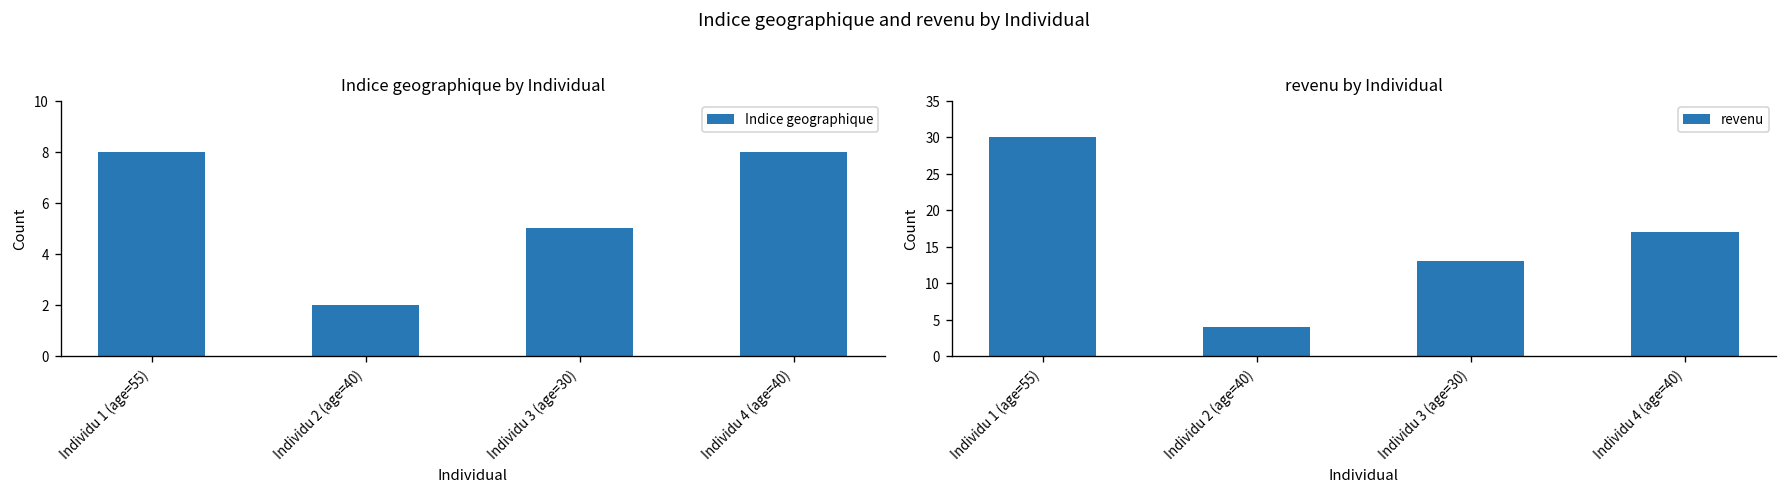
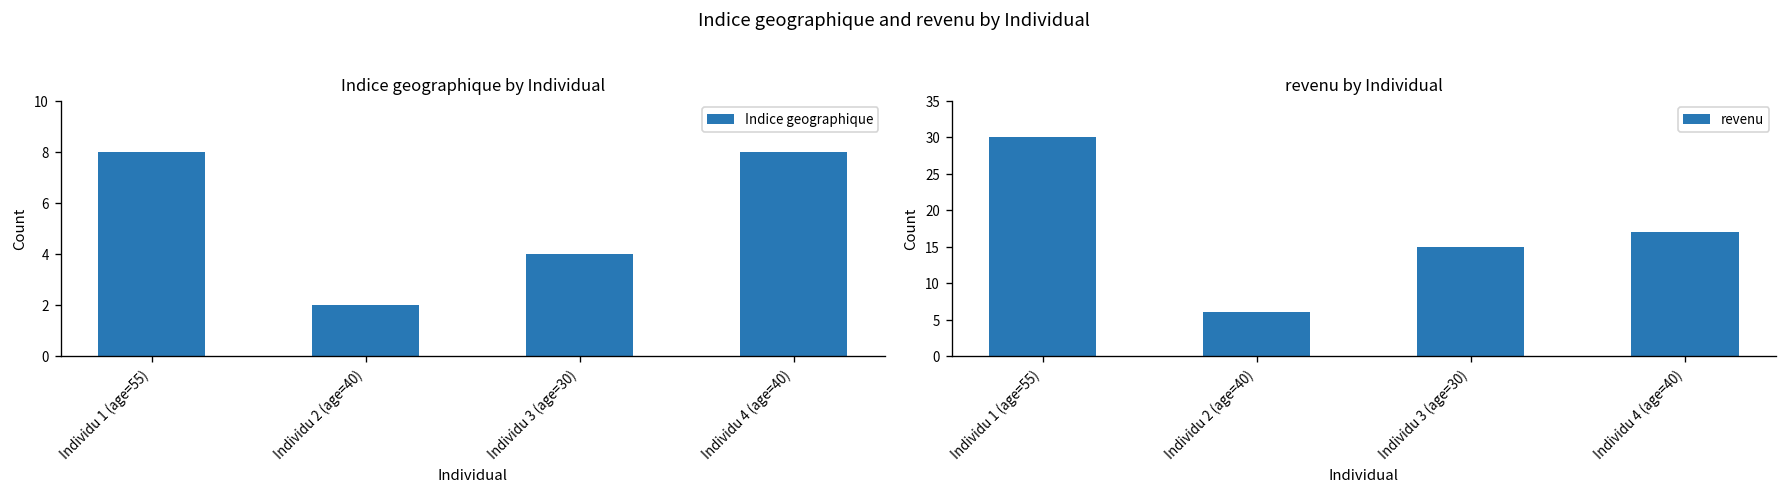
Indice geographique by Individual, Individu 3 (age=30): 5 -> 4
revenu by Individual, Individu 2 (age=40): 4 -> 6
revenu by Individual, Individu 3 (age=30): 13 -> 15
